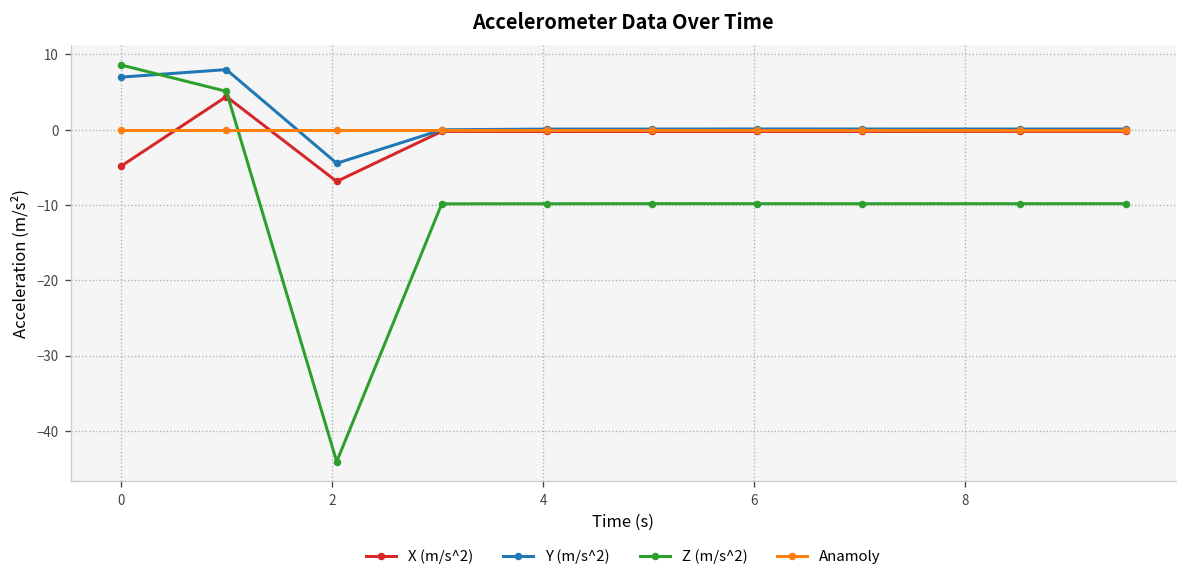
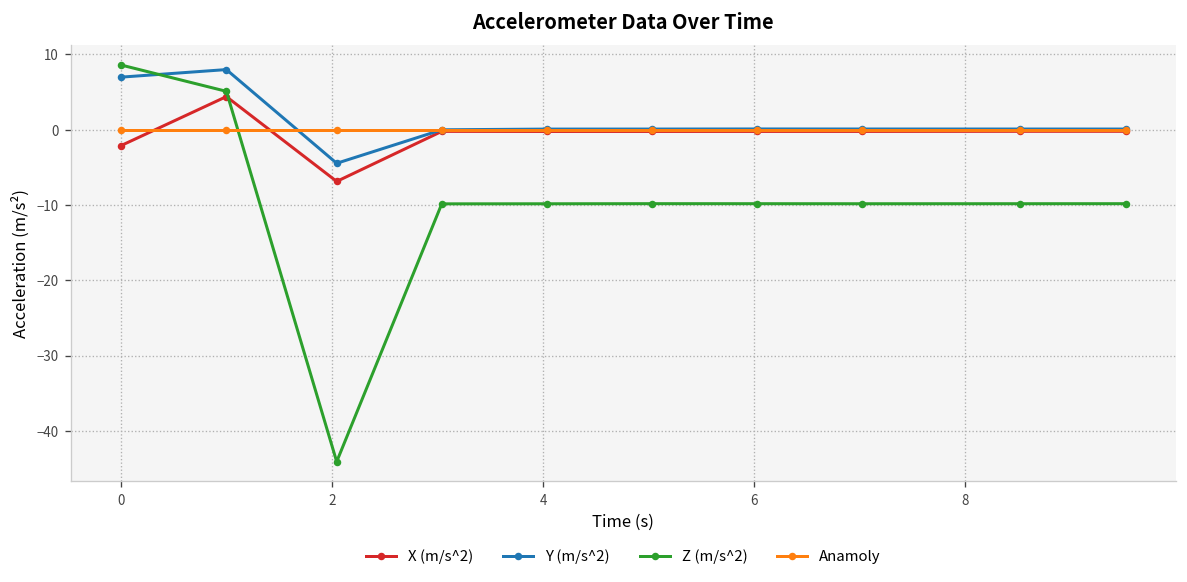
X (m/s^2), 0: -5 -> -2
